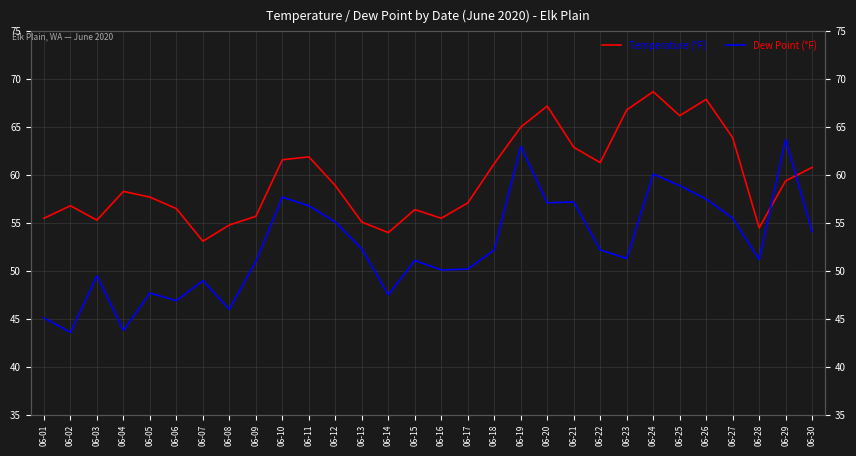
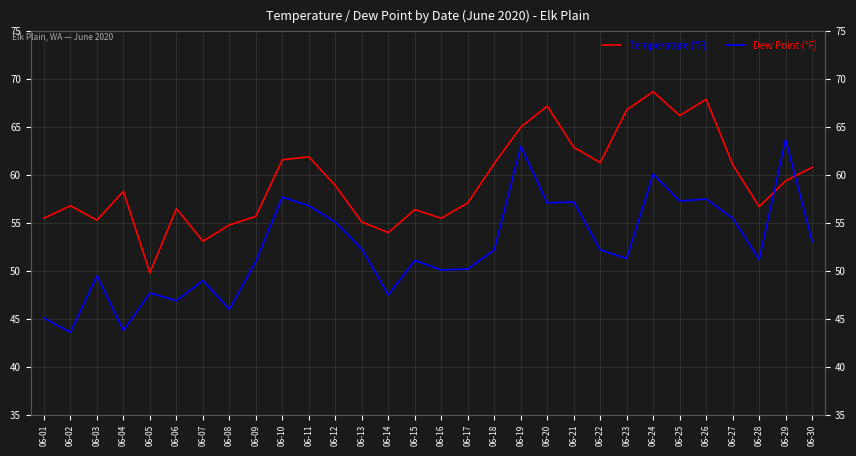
Temperature (°F), 06-05: 58 -> 50
Dew Point (°F), 06-25: 59 -> 57
Temperature (°F), 06-27: 64 -> 61
Temperature (°F), 06-28: 55 -> 57
Dew Point (°F), 06-30: 54 -> 53
